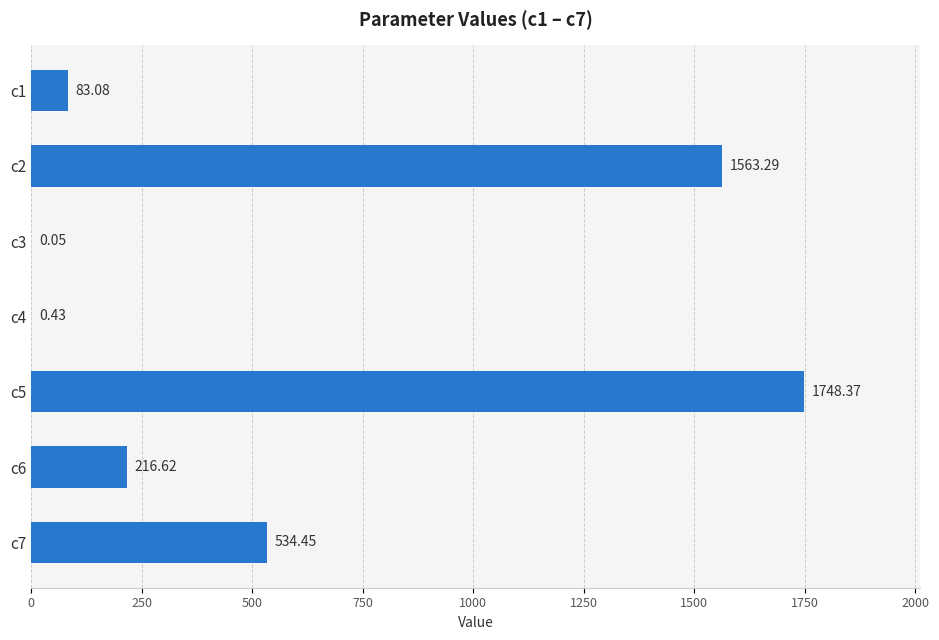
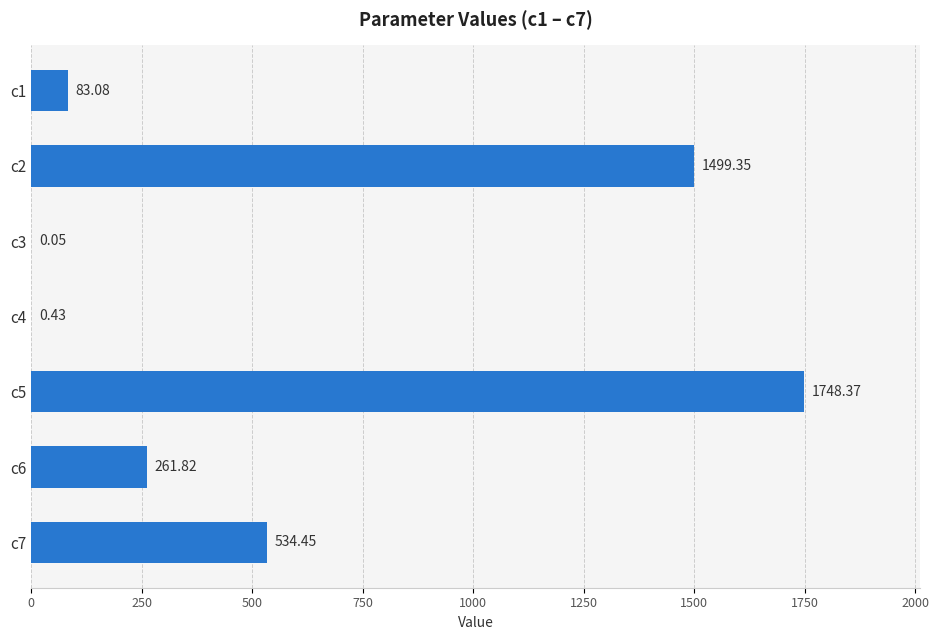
c2: 1563.29 -> 1499.35
c6: 216.62 -> 261.82
